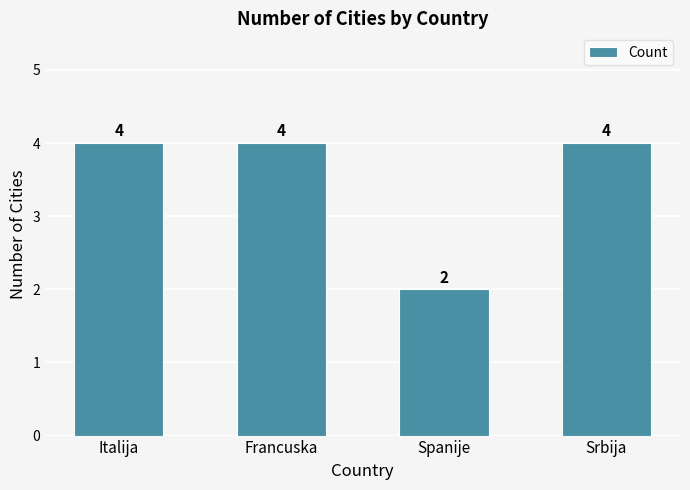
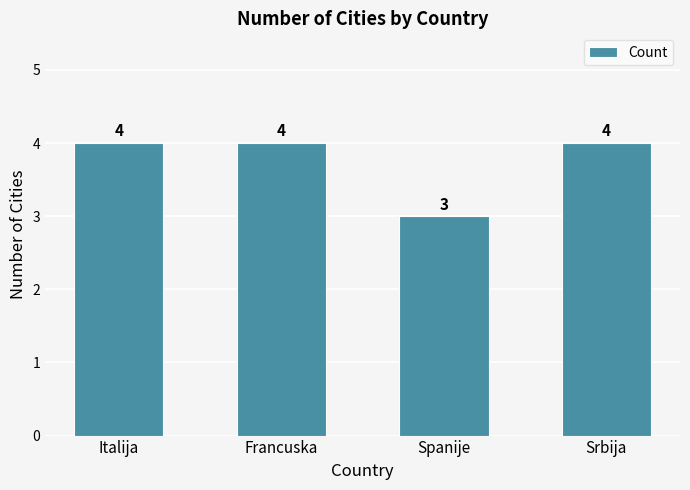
Spanije: 2 -> 3
